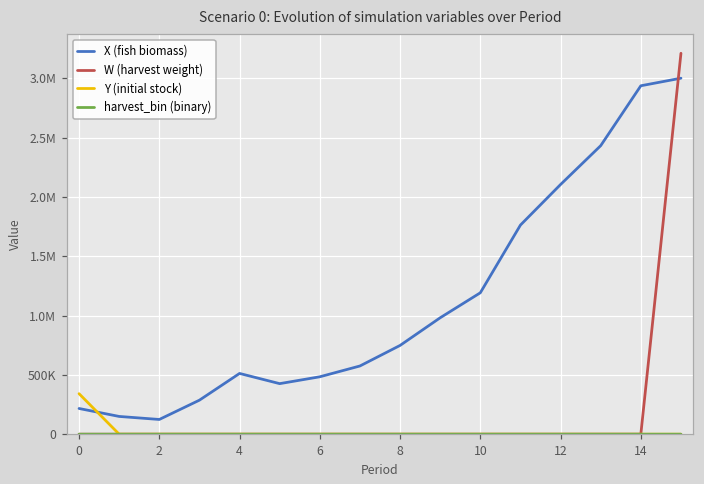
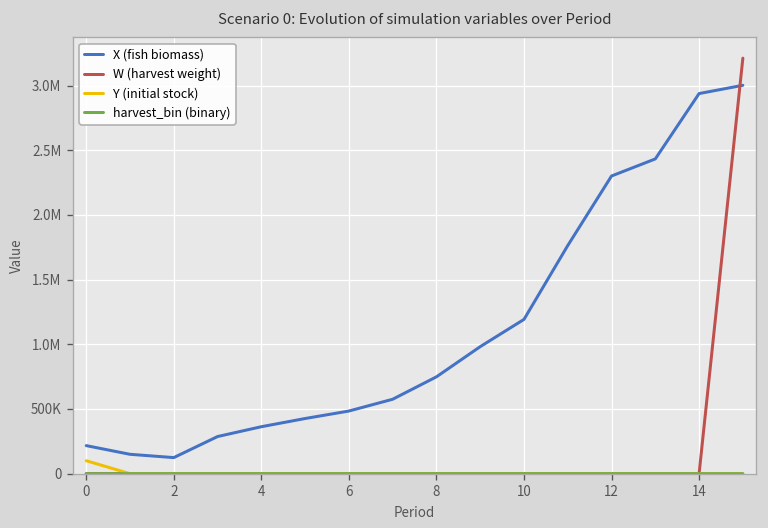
Y (initial stock), 0: 340000 -> 100000
X (fish biomass), 4: 510000 -> 360000
X (fish biomass), 12: 2110000 -> 2300000
